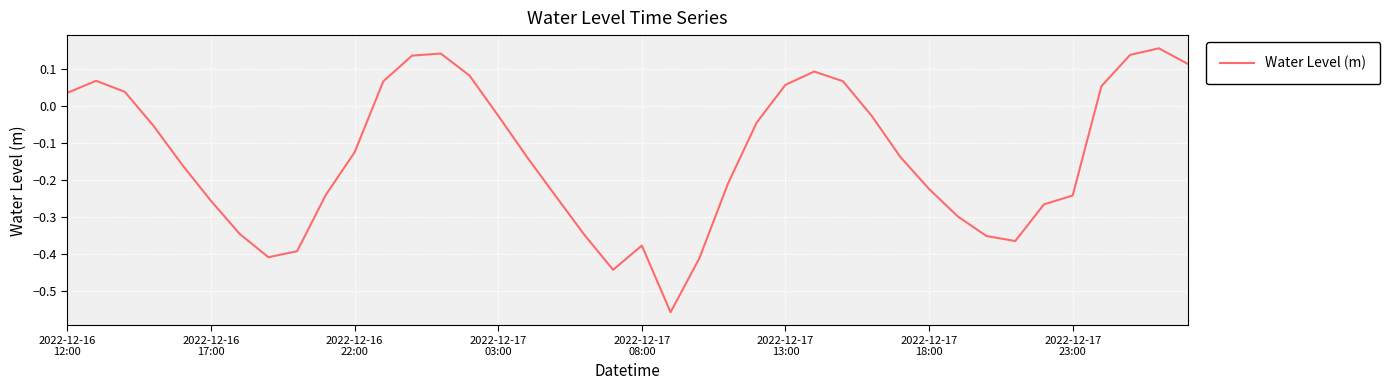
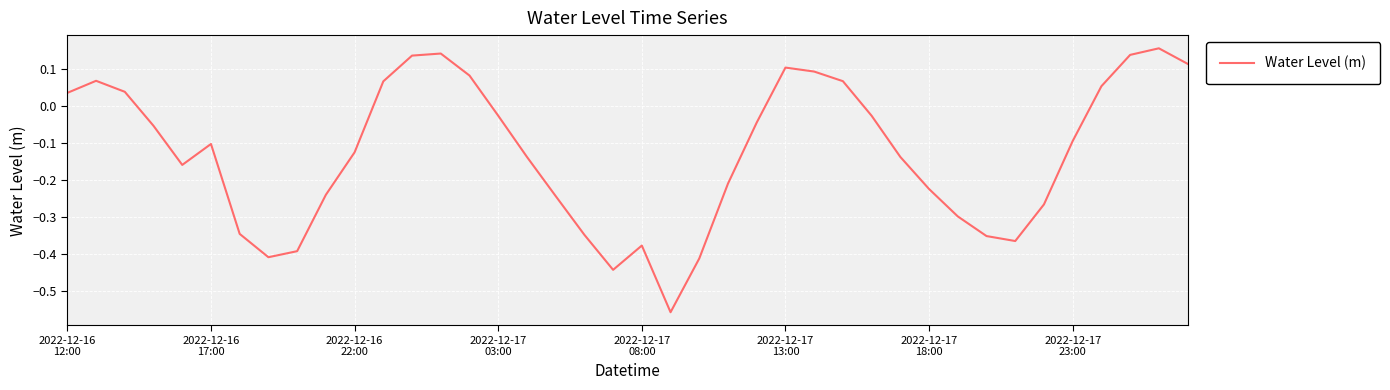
2022-12-16 17:00: -0.26 -> -0.10
2022-12-17 13:00: 0.06 -> 0.10
2022-12-17 23:00: -0.24 -> -0.10
